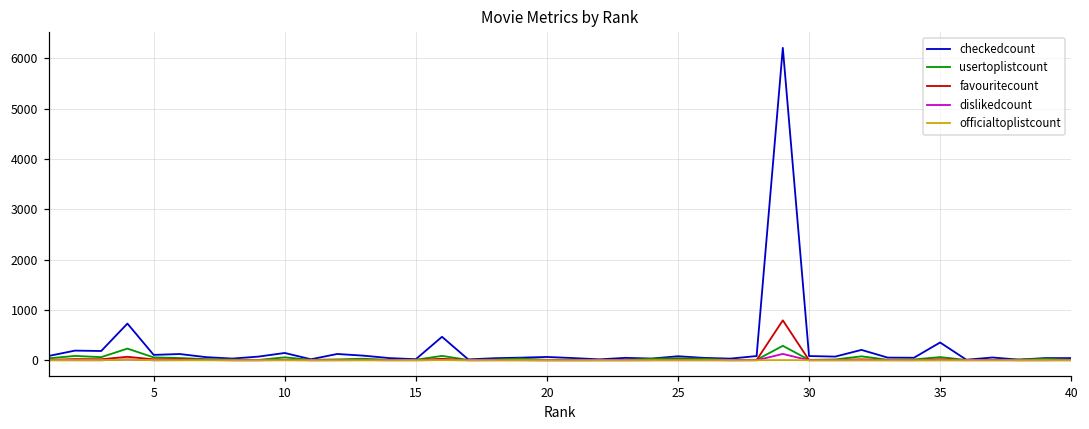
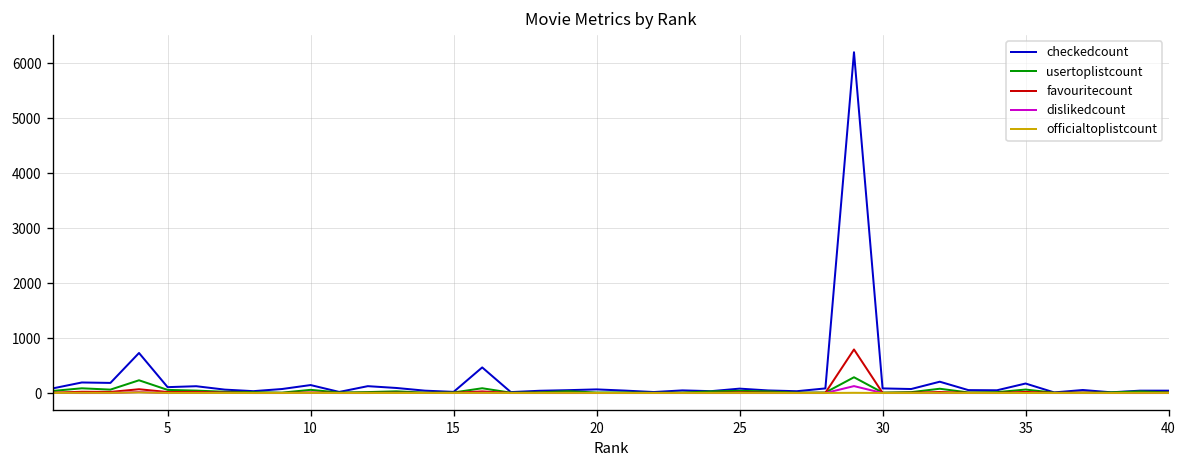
checkedcount, 35: 400 -> 200
